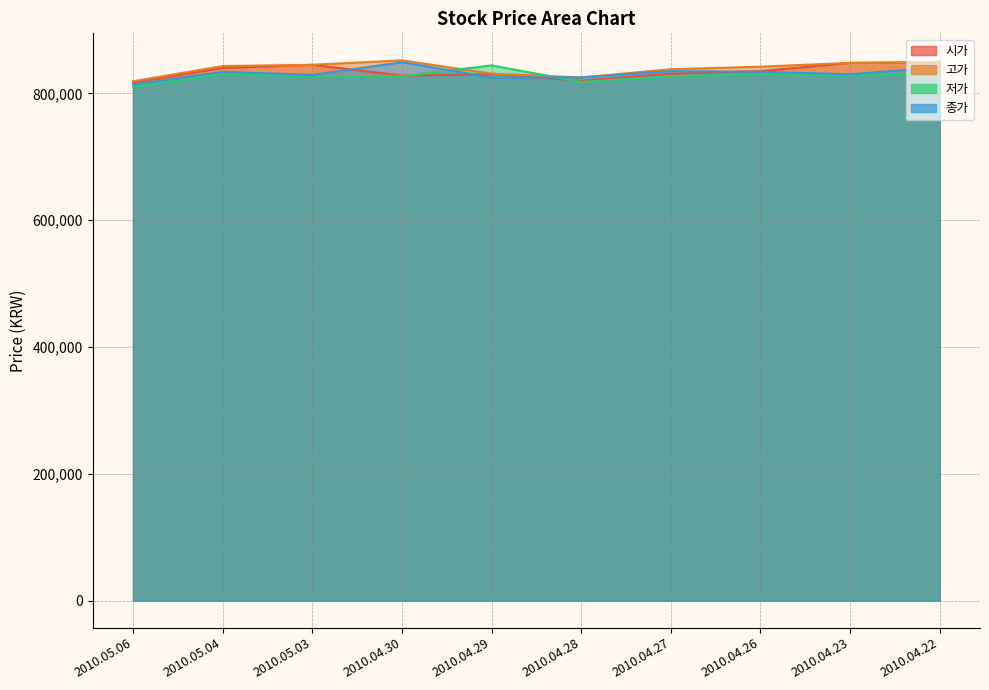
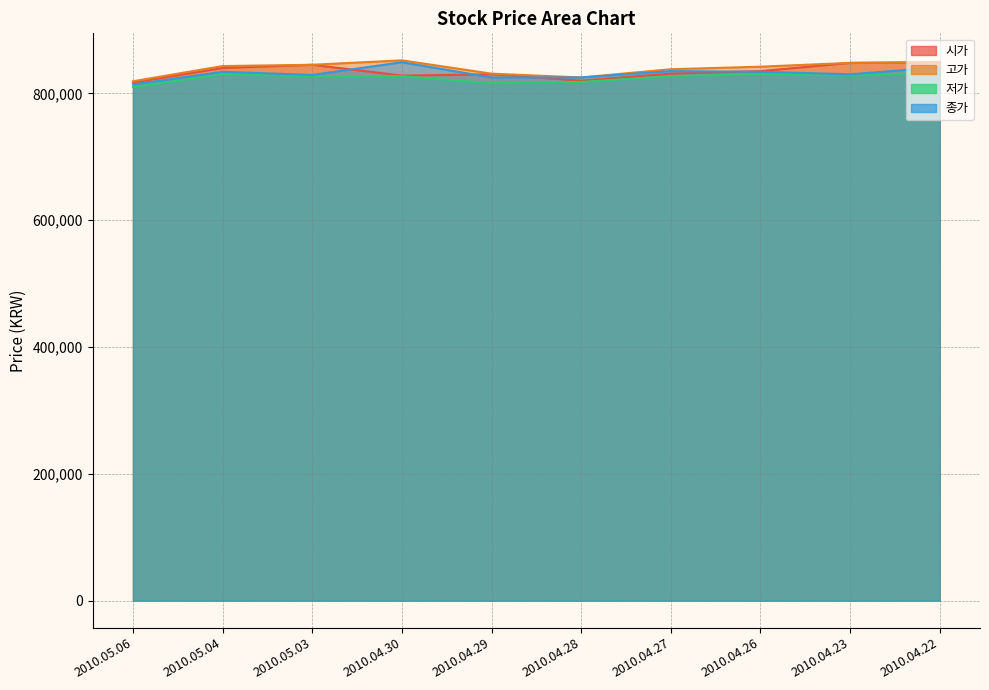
저가, 2010.04.29: 840,000 -> 820,000
